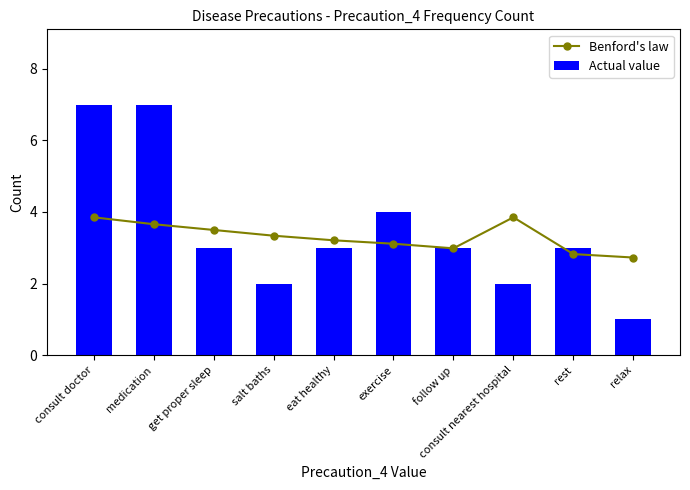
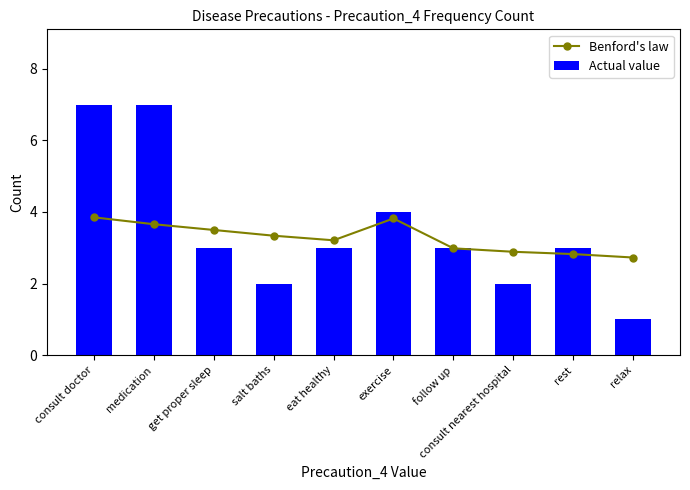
Benford's law, exercise: 3.1 -> 3.8
Benford's law, consult nearest hospital: 3.9 -> 2.9
